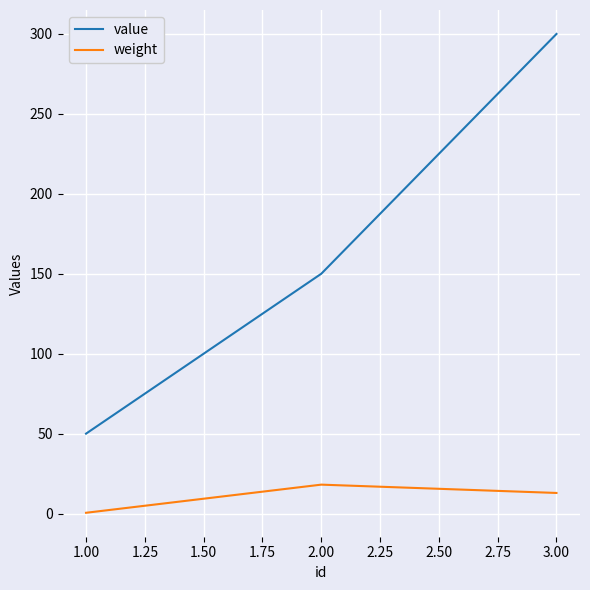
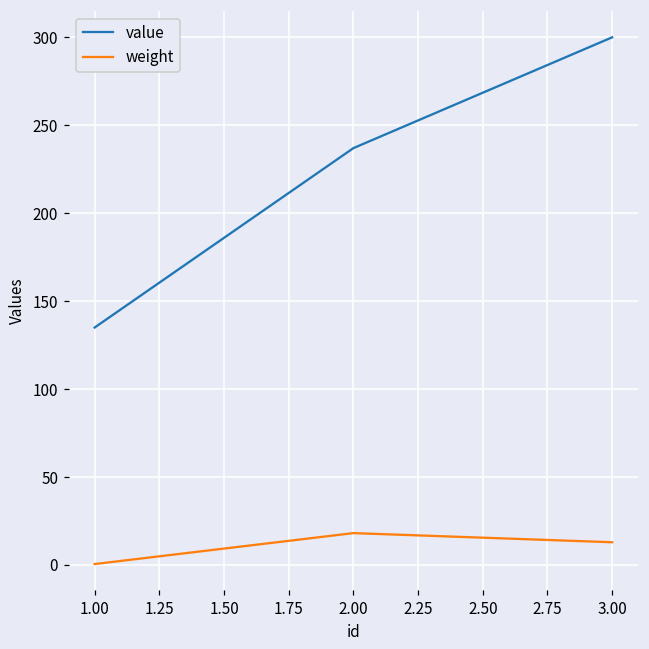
value, 1.00: 50 -> 135
value, 2.00: 150 -> 237
